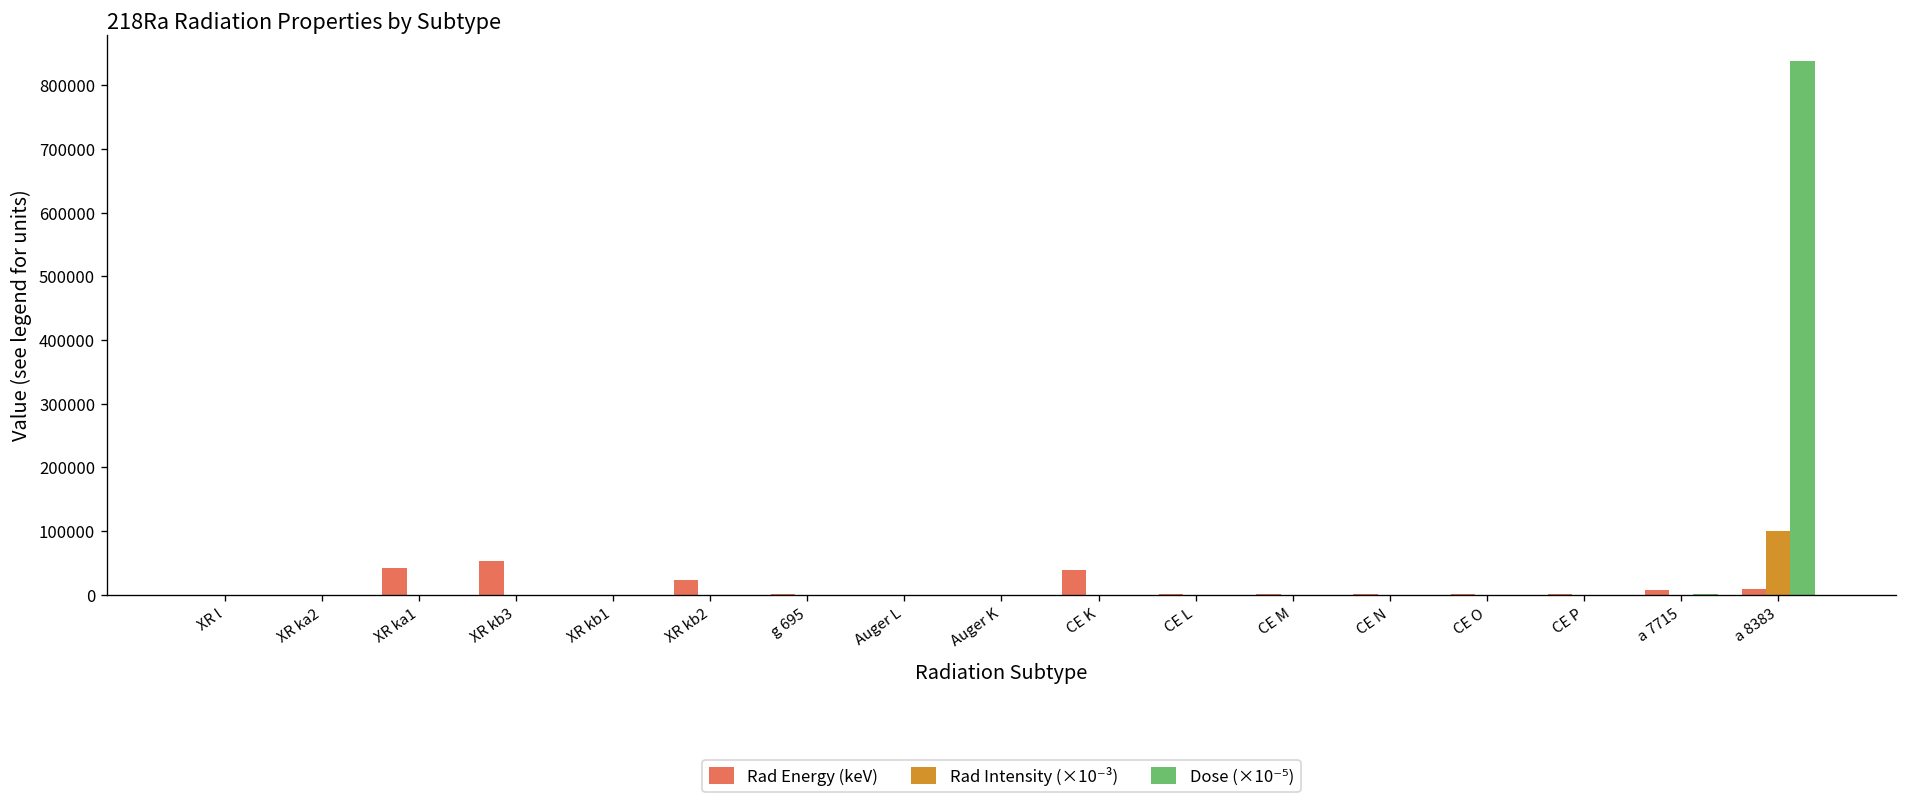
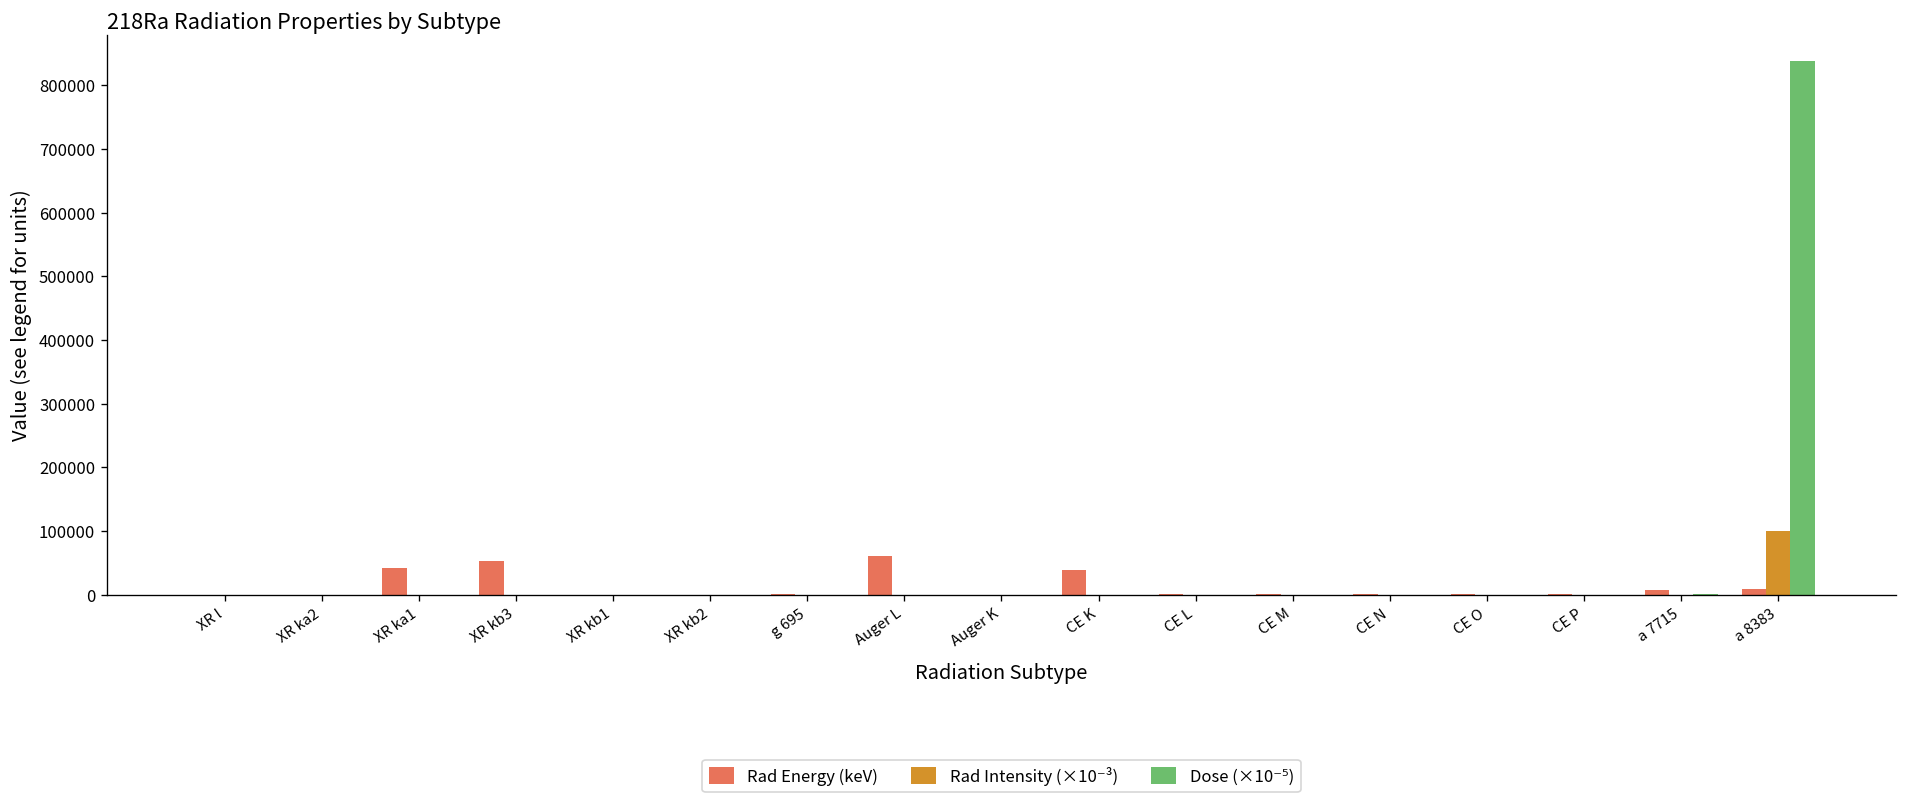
Rad Energy (keV), XR kb2: 20000 -> 0
Rad Energy (keV), Auger L: 0 -> 60000
